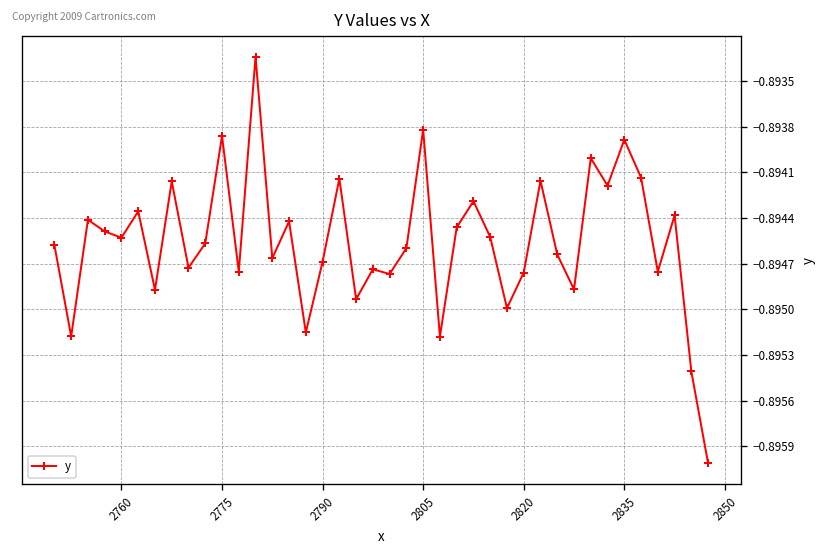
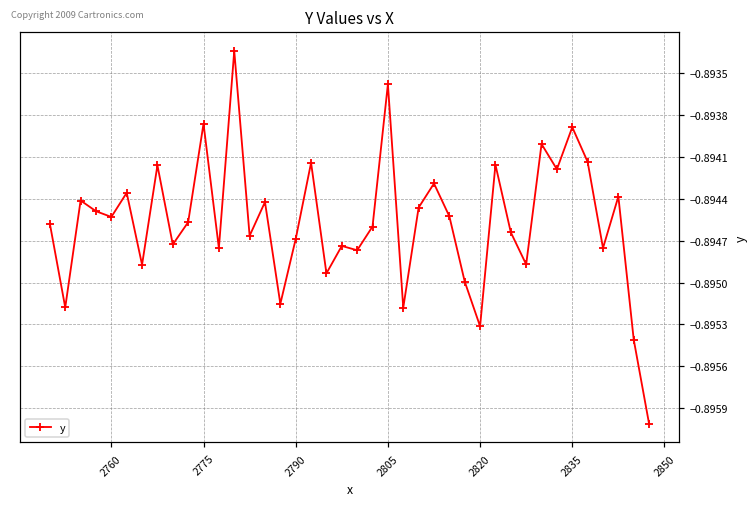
2805: -0.89382 -> -0.89358
2820: -0.89476 -> -0.89531
